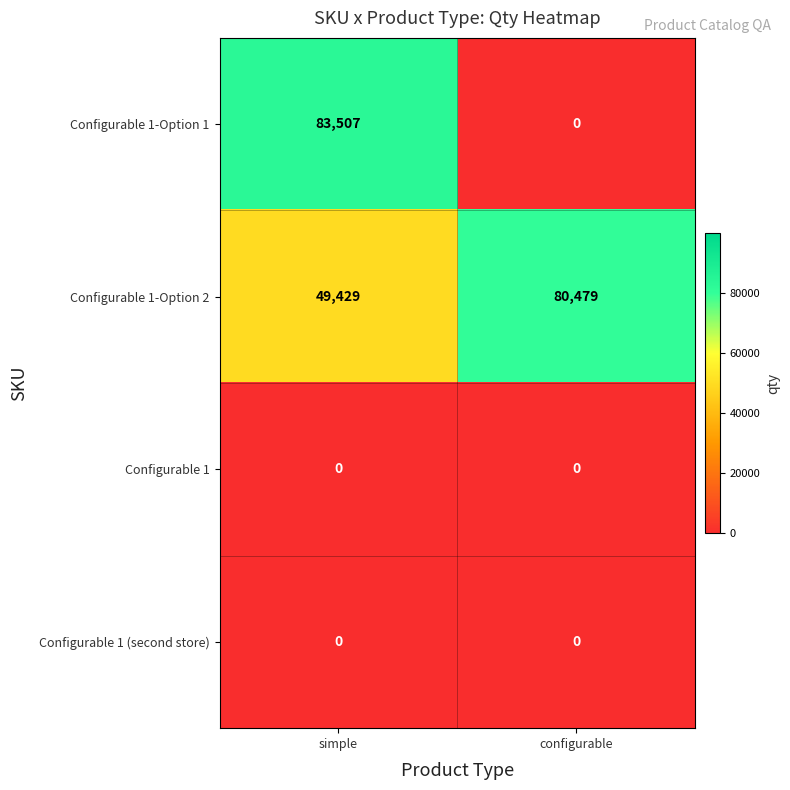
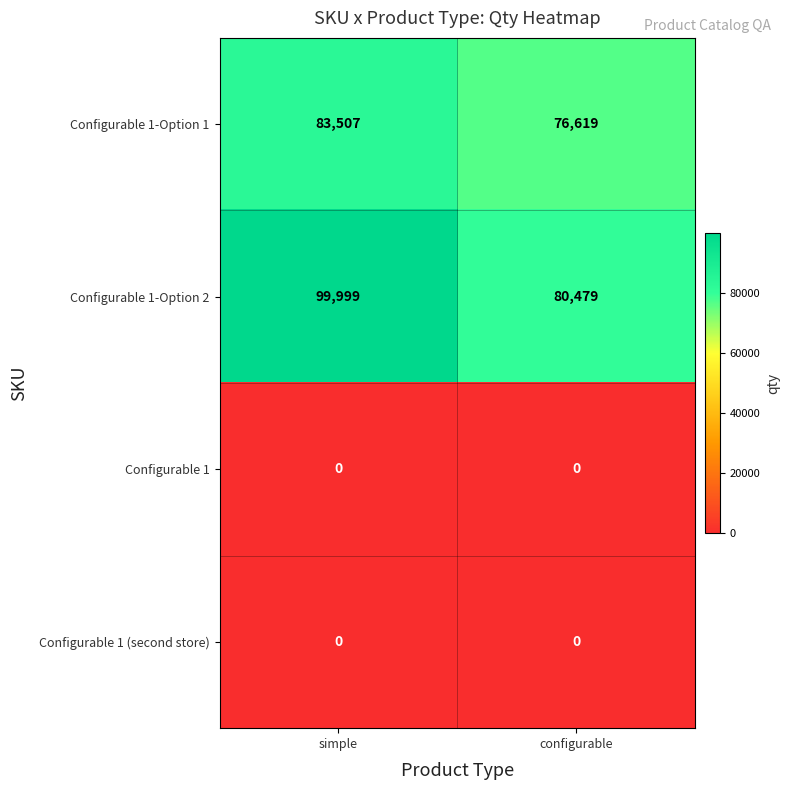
Configurable 1-Option 1, configurable: 0 -> 76,619
Configurable 1-Option 2, simple: 49,429 -> 99,999
